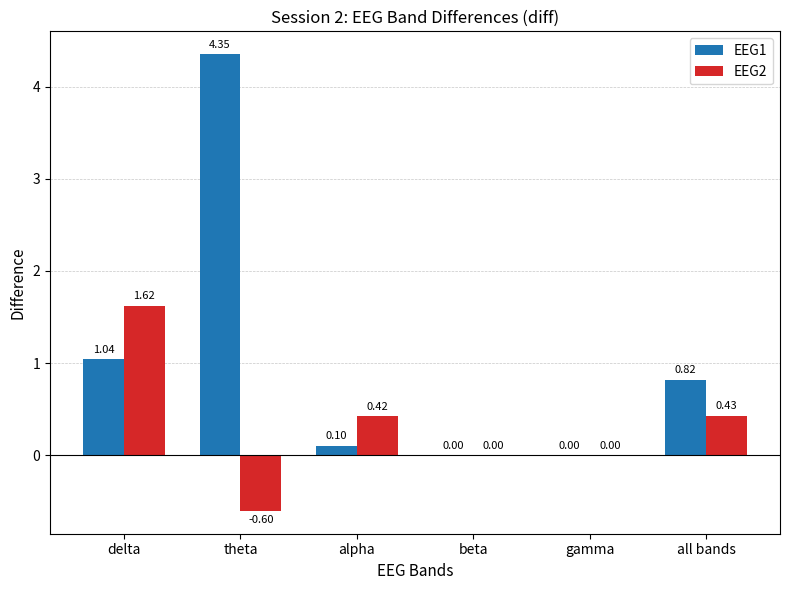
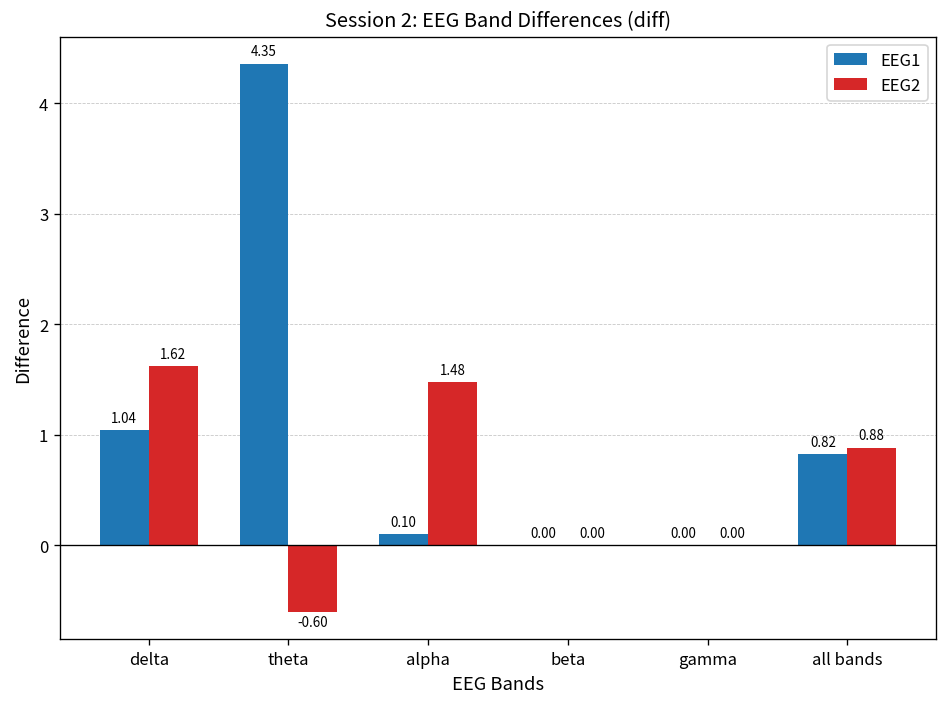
EEG2, alpha: 0.42 -> 1.48
EEG2, all bands: 0.43 -> 0.88
